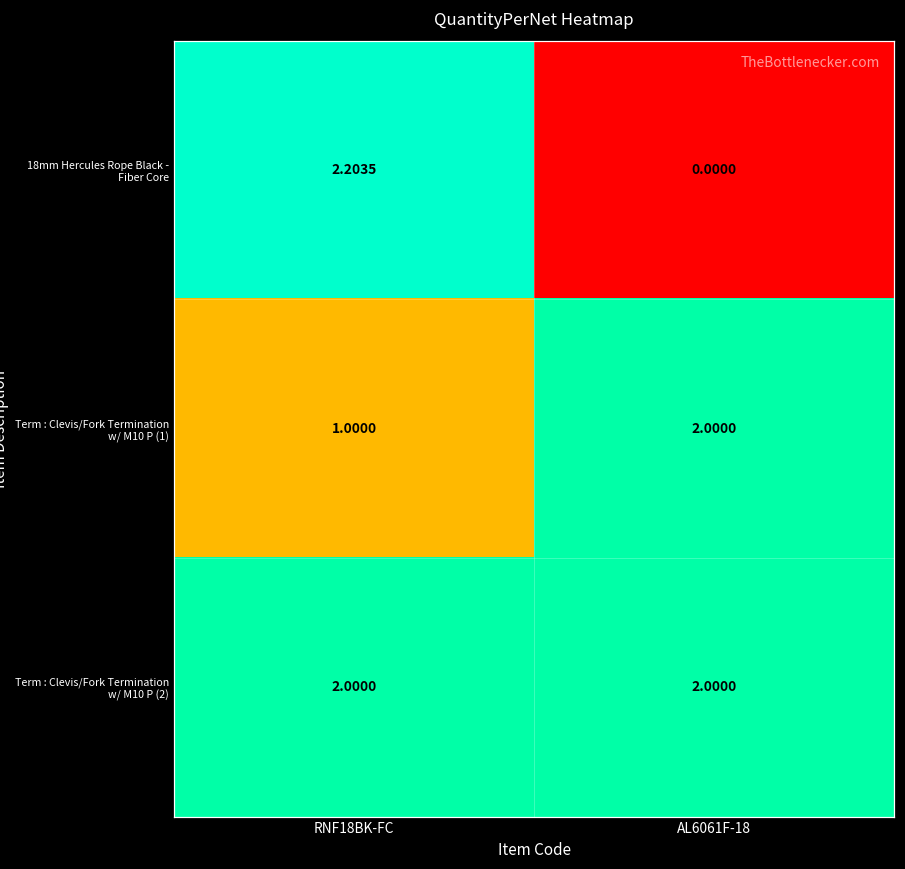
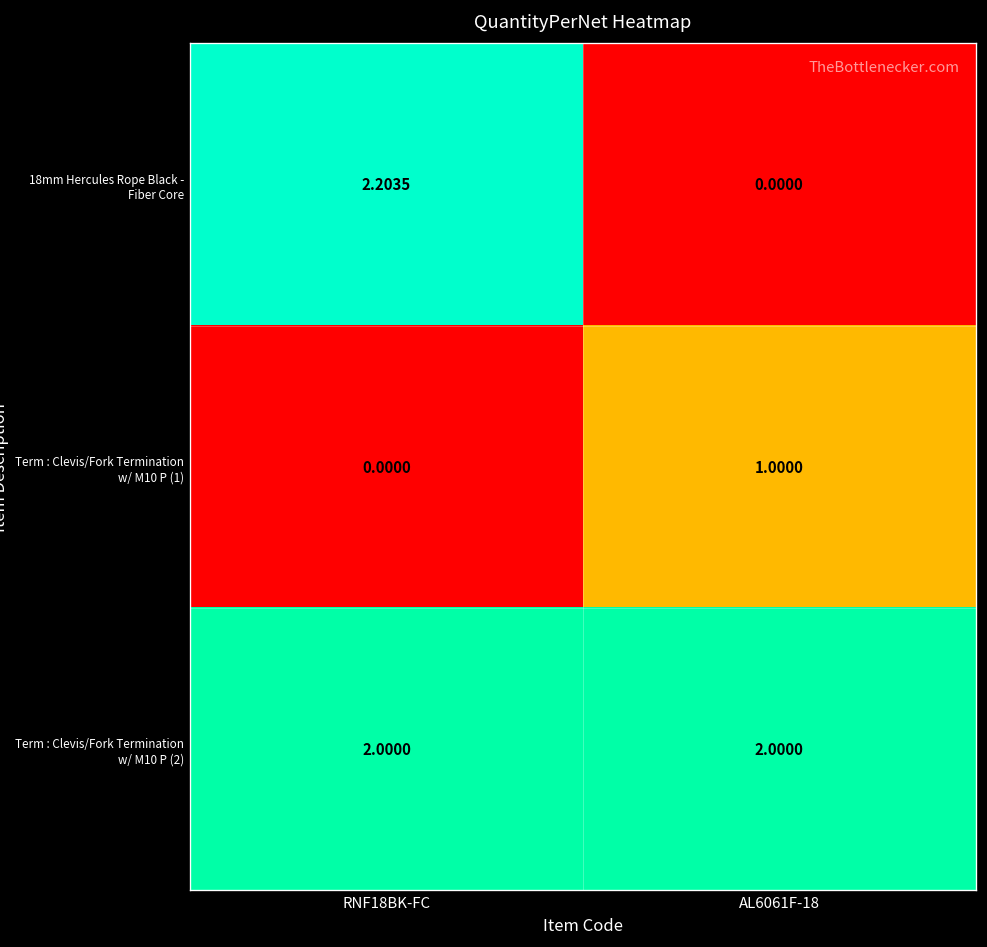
Term : Clevis/Fork Termination w/ M10 P (1), RNF18BK-FC: 1.0000 -> 0.0000
Term : Clevis/Fork Termination w/ M10 P (1), AL6061F-18: 2.0000 -> 1.0000
